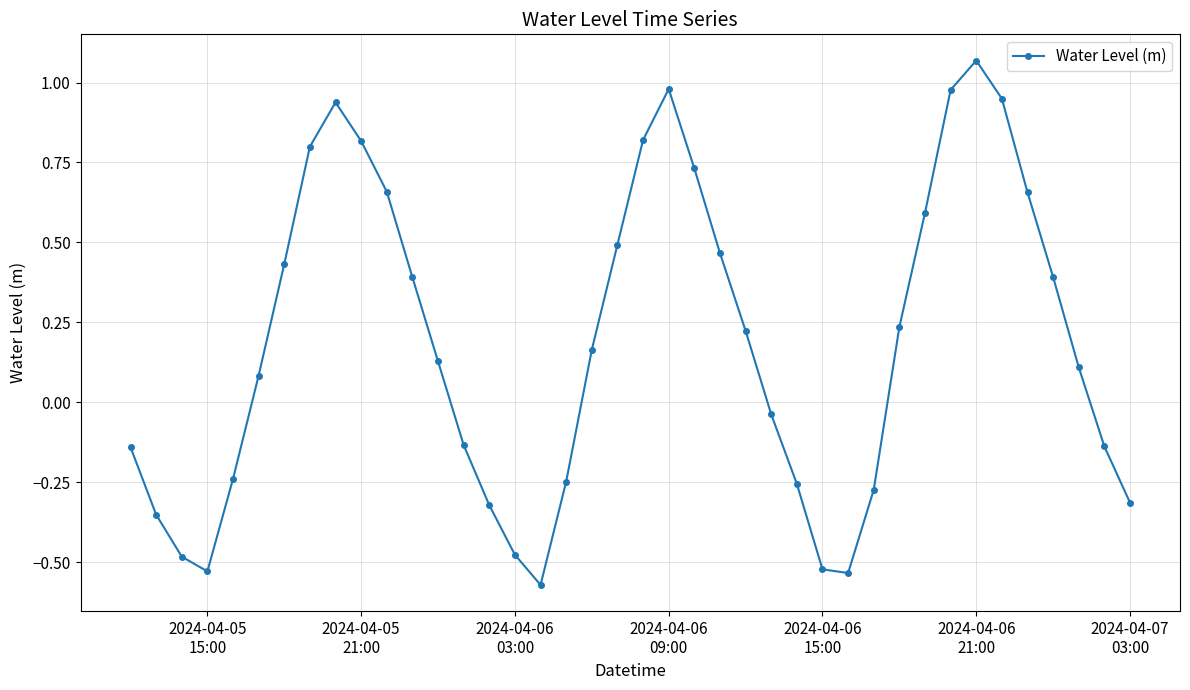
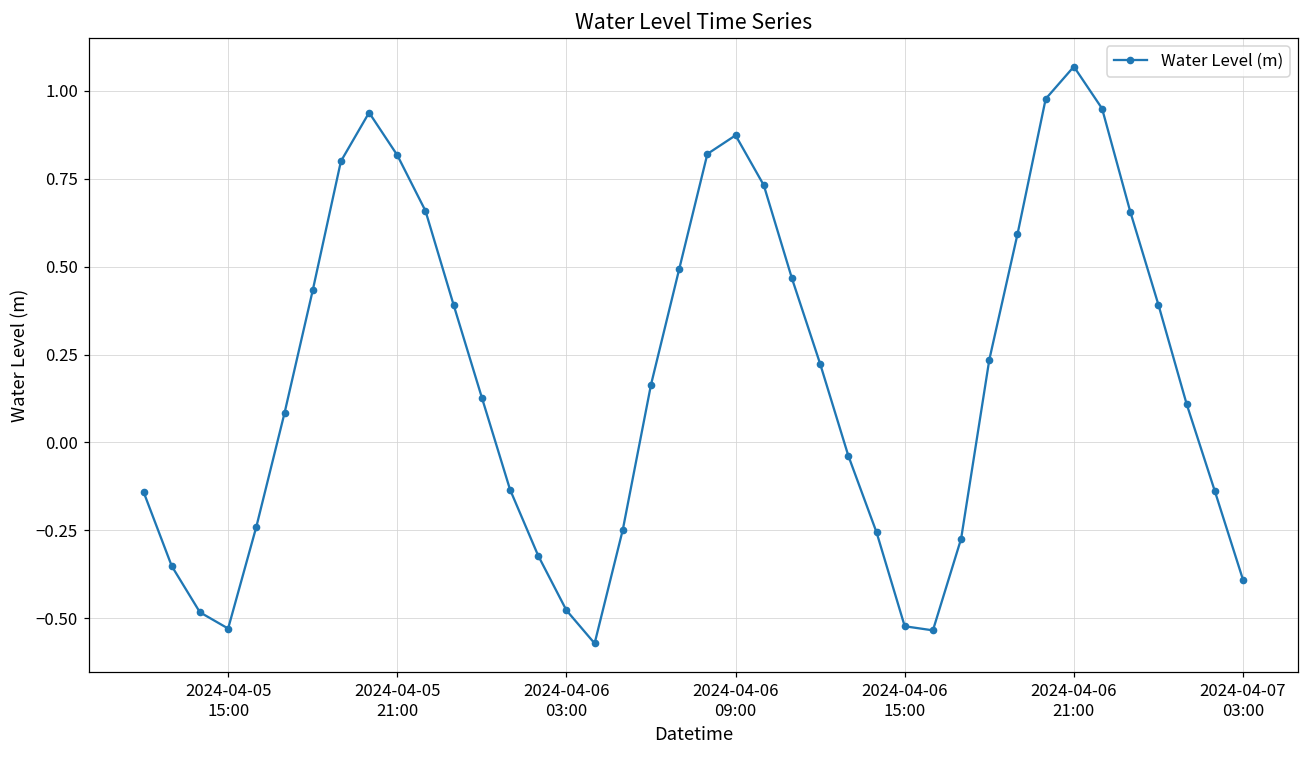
2024-04-06 09:00: 0.98 -> 0.87
2024-04-07 03:00: -0.31 -> -0.39
